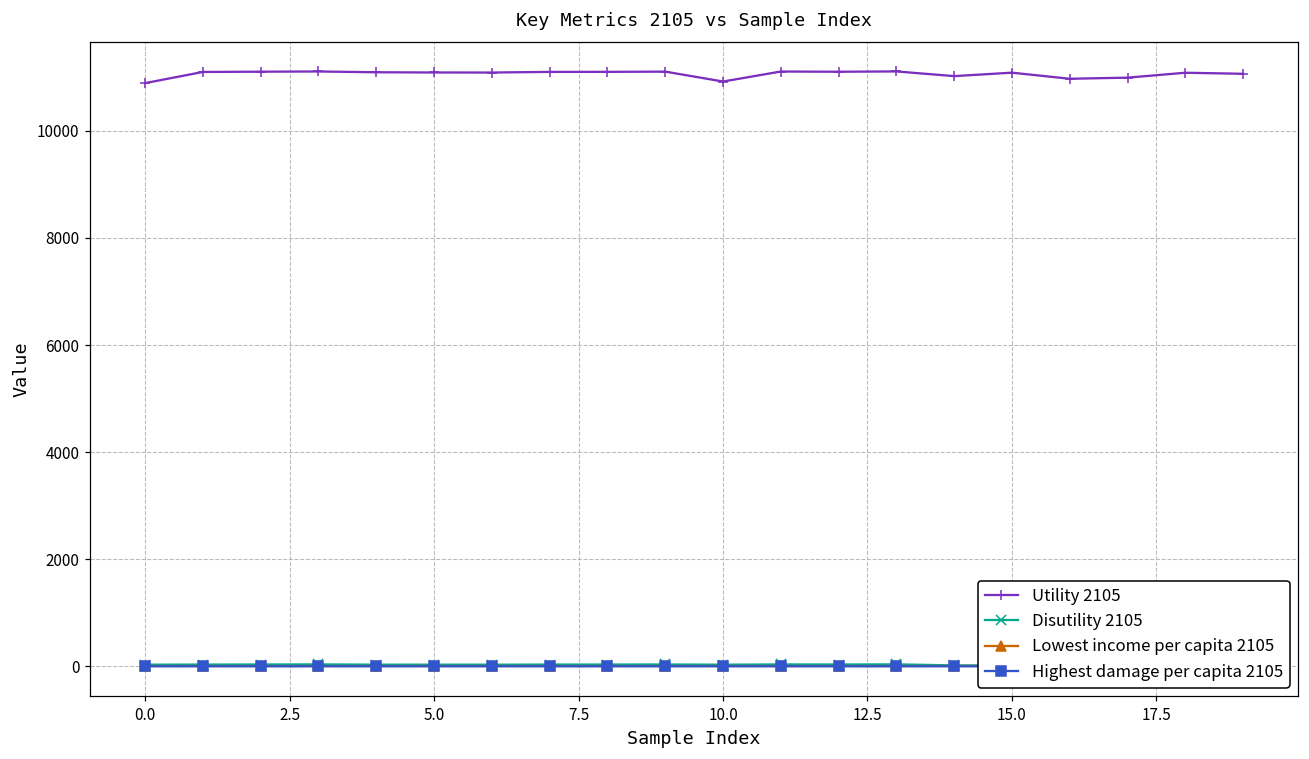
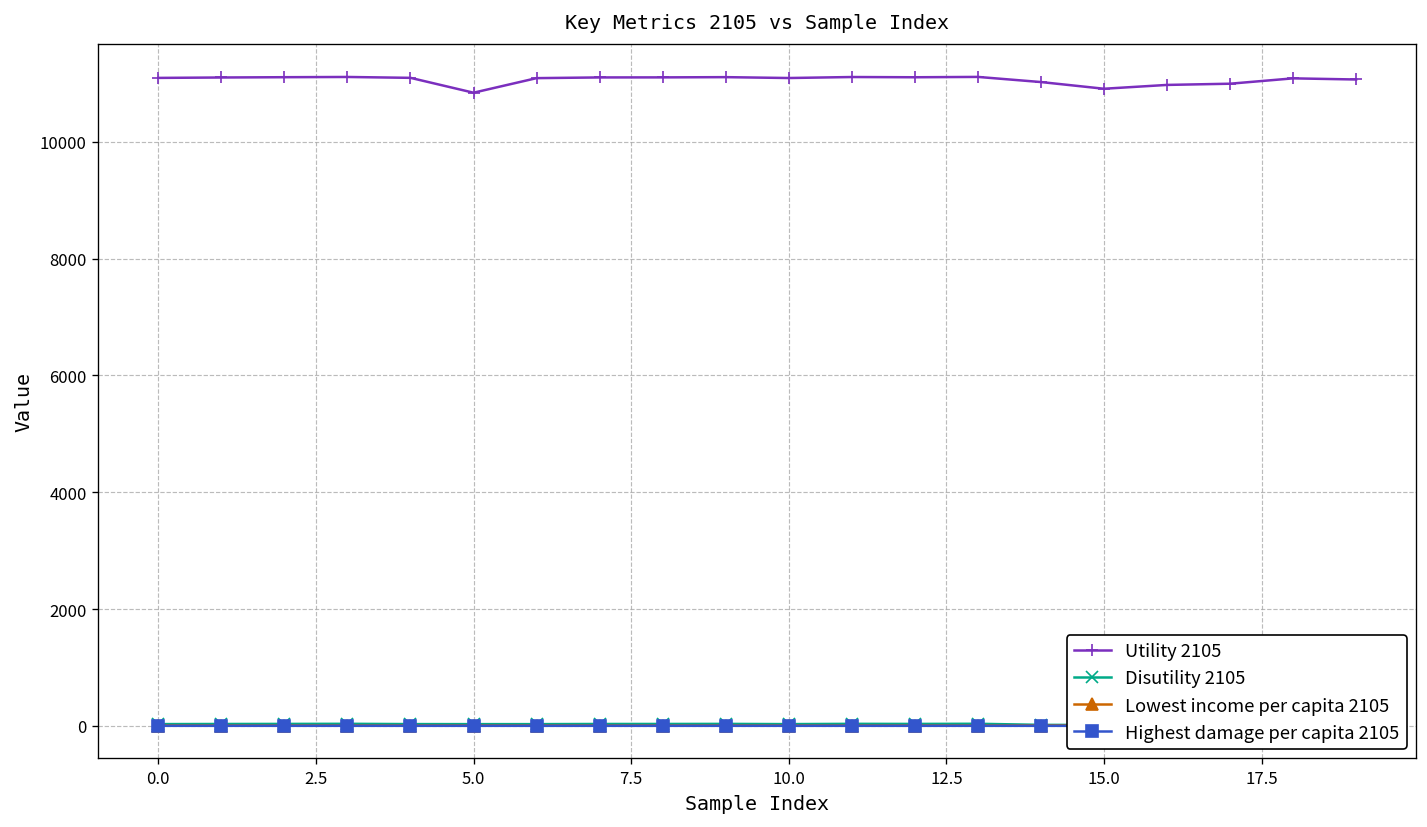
Utility 2105, 0.0: 10900 -> 11100
Utility 2105, 5.0: 11100 -> 10800
Utility 2105, 10.0: 10900 -> 11100
Utility 2105, 15.0: 11100 -> 10900
